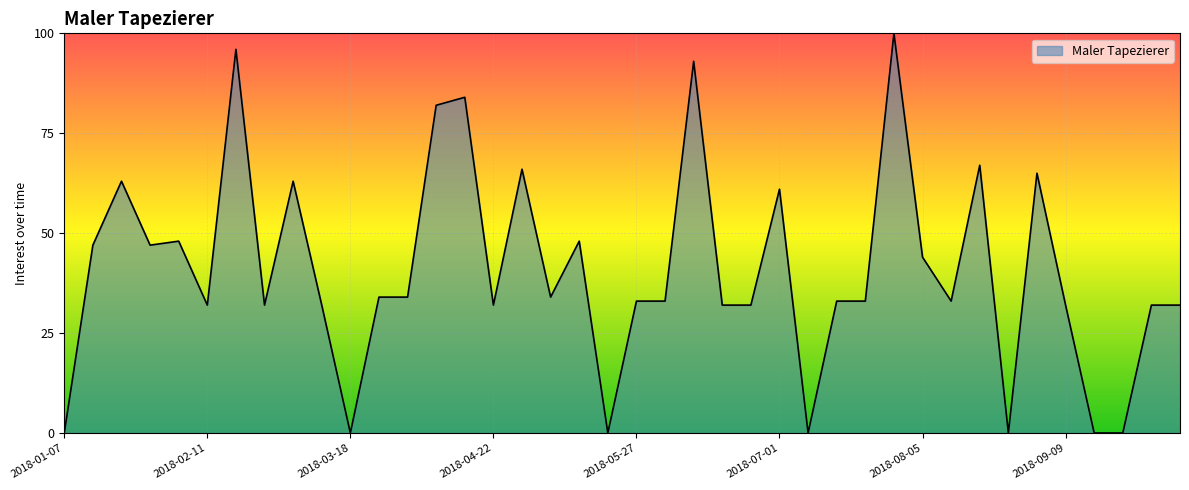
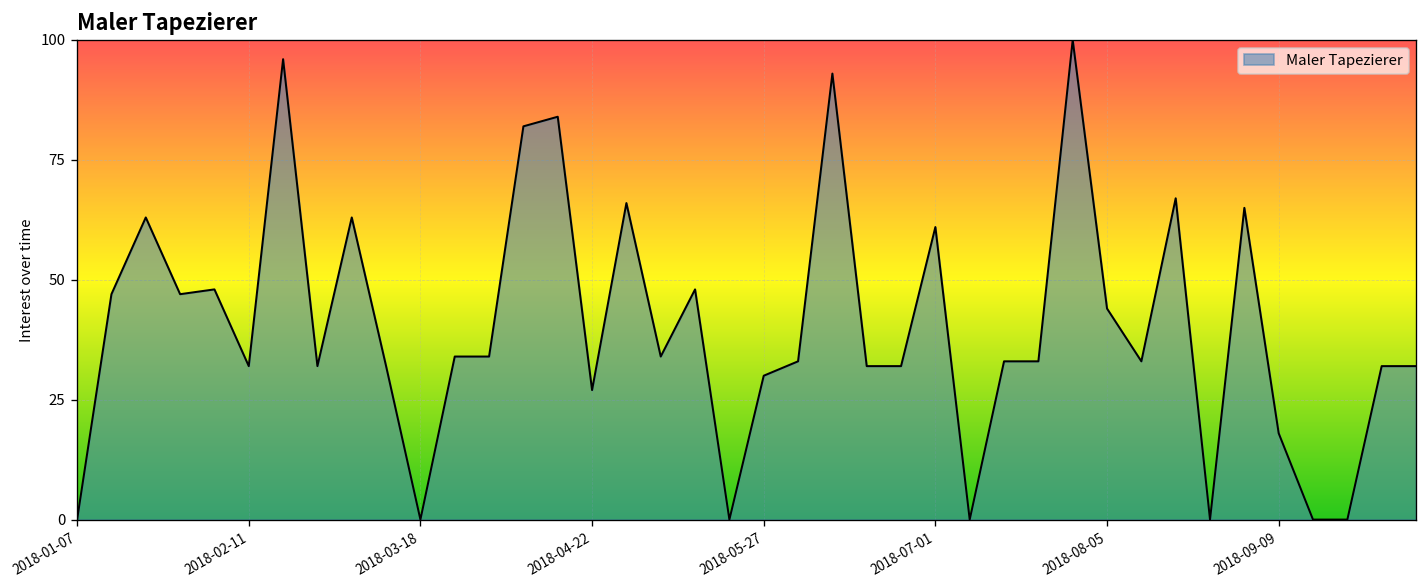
2018-04-22: 32 -> 27
2018-05-27: 33 -> 30
2018-09-09: 32 -> 18
